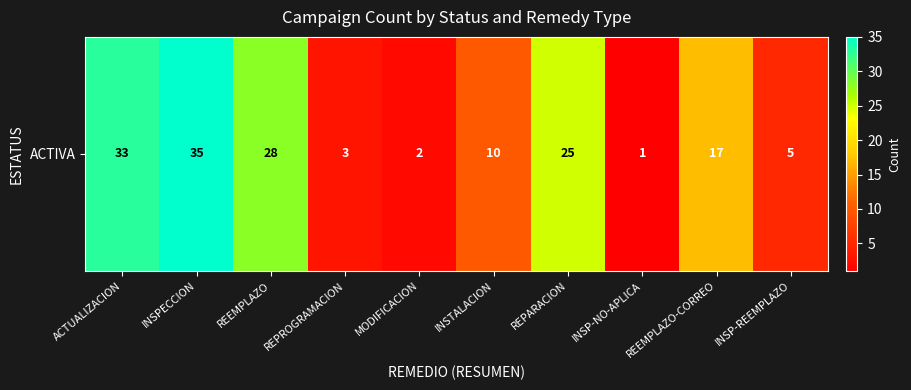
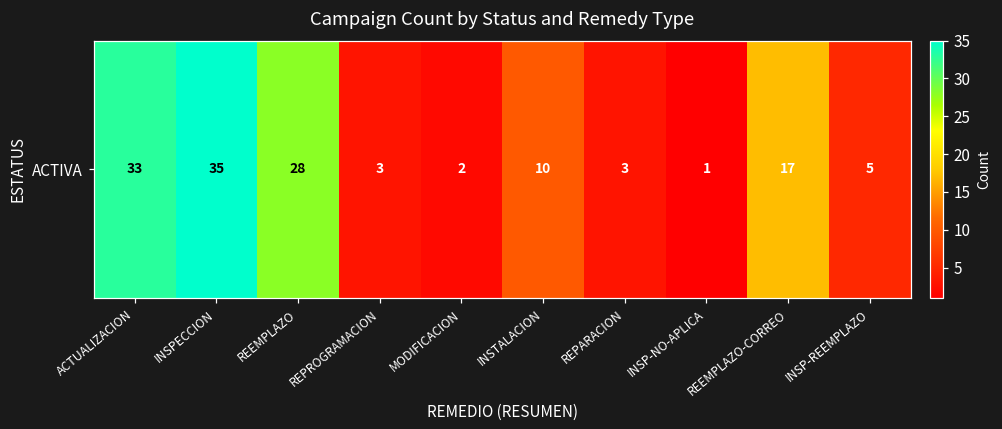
ACTIVA, REPARACION: 25 -> 3
